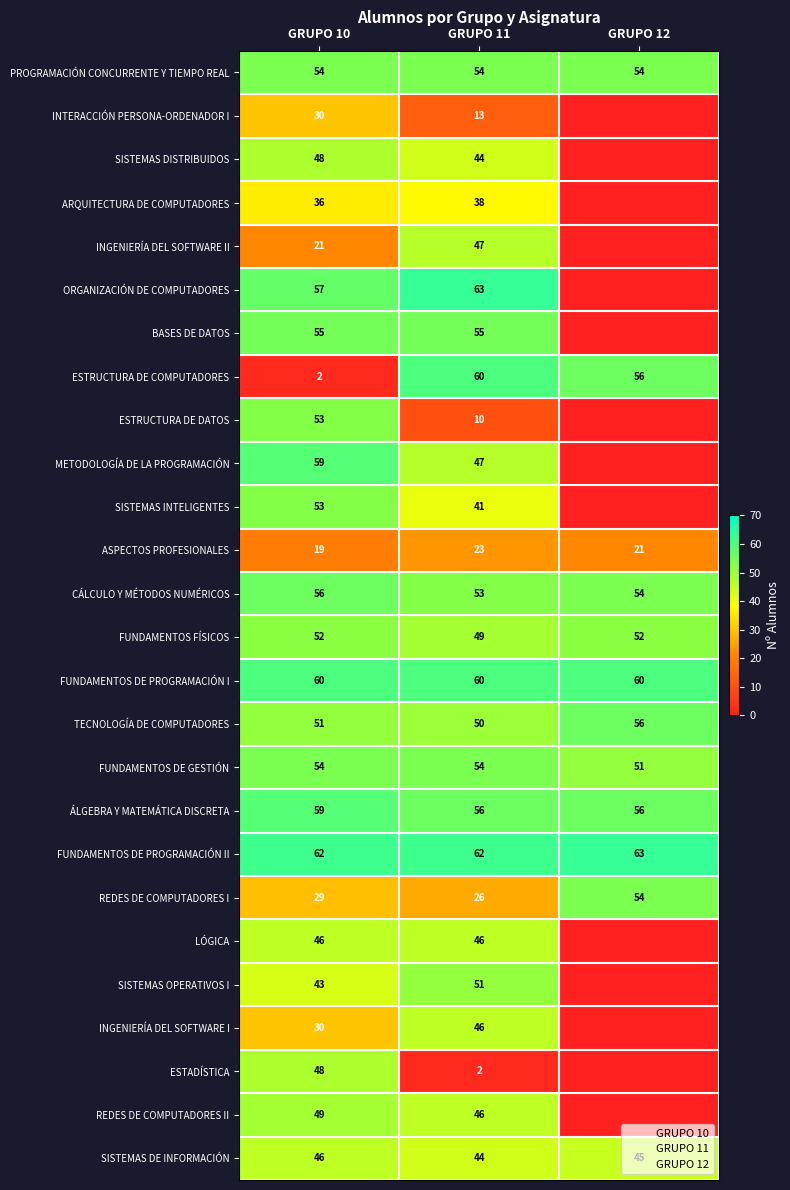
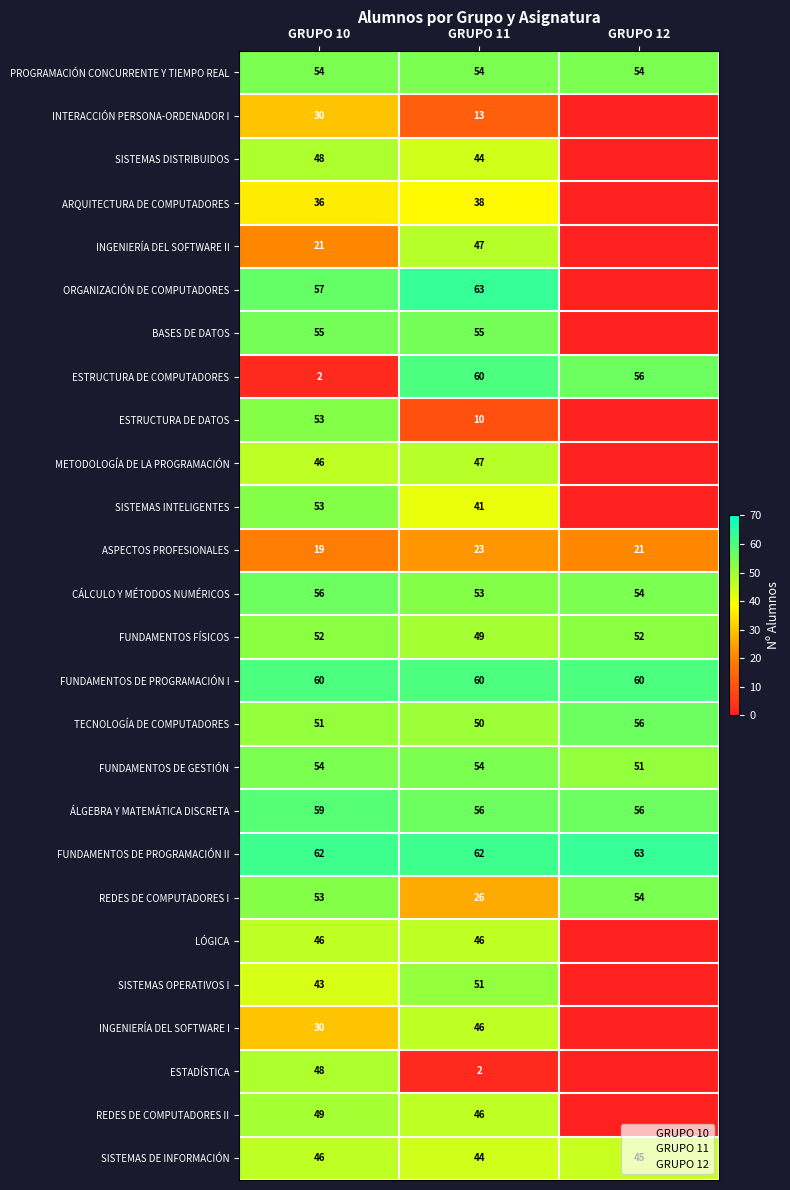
METODOLOGÍA DE LA PROGRAMACIÓN, GRUPO 10: 59 -> 46
REDES DE COMPUTADORES I, GRUPO 10: 29 -> 53
